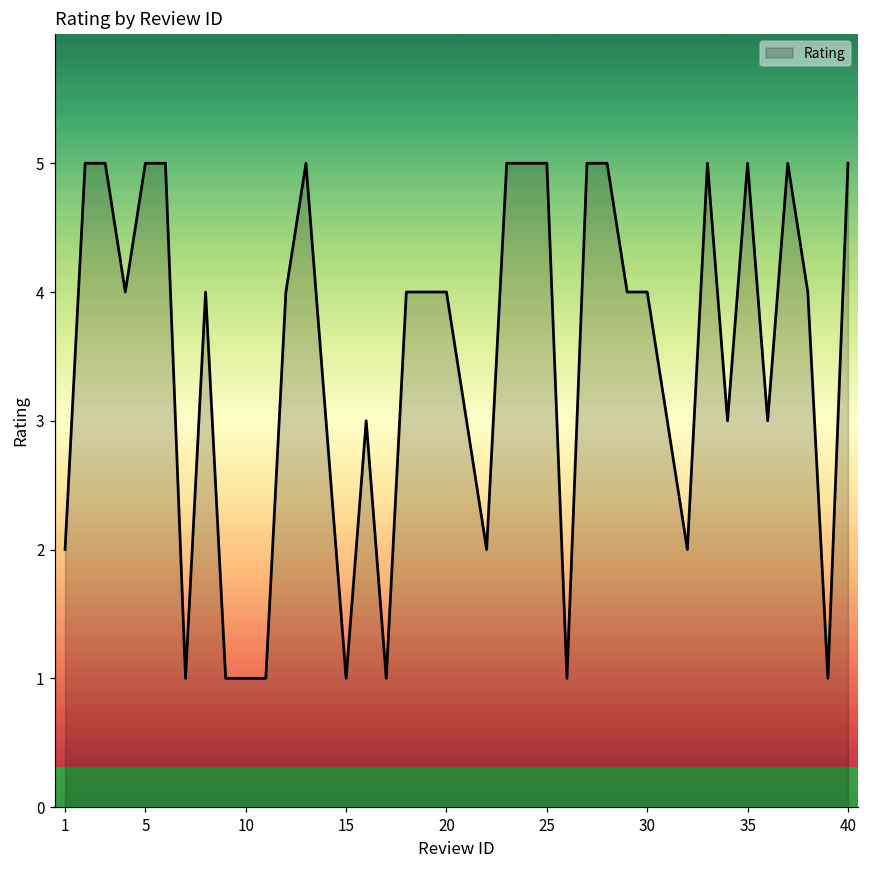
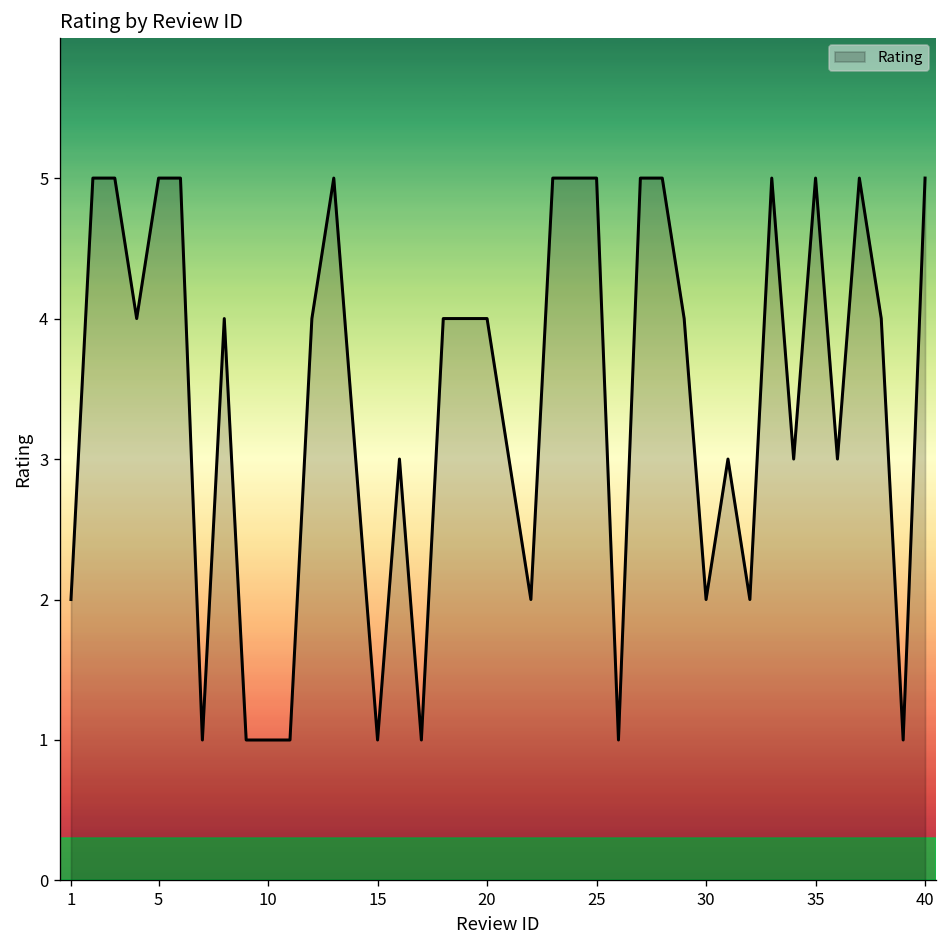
30: 4 -> 2
